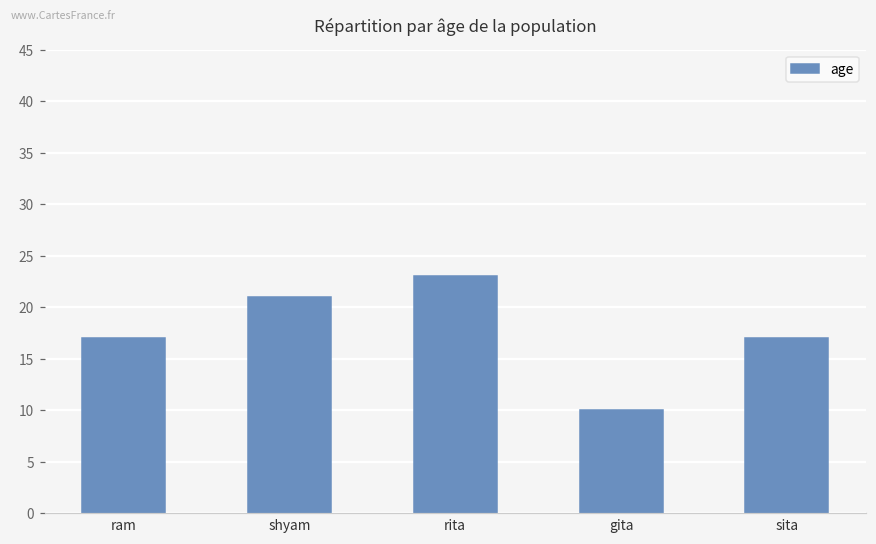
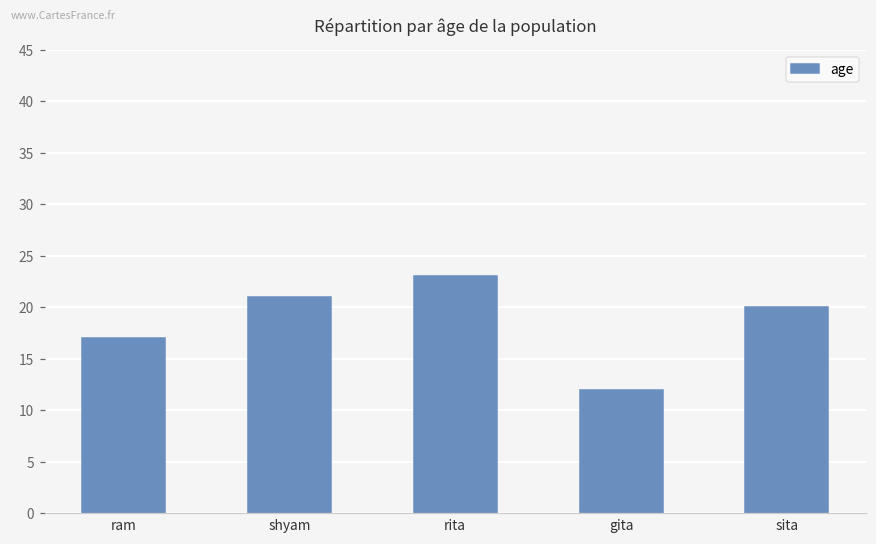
gita: 10 -> 12
sita: 17 -> 20
